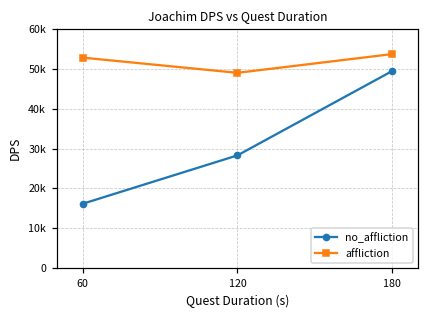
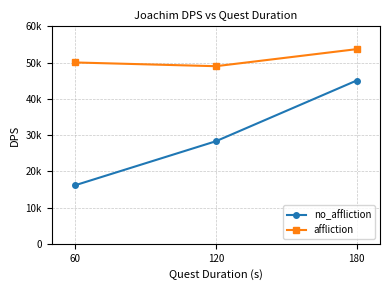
affliction, 60: 53000 -> 50000
no_affliction, 180: 49000 -> 45000
